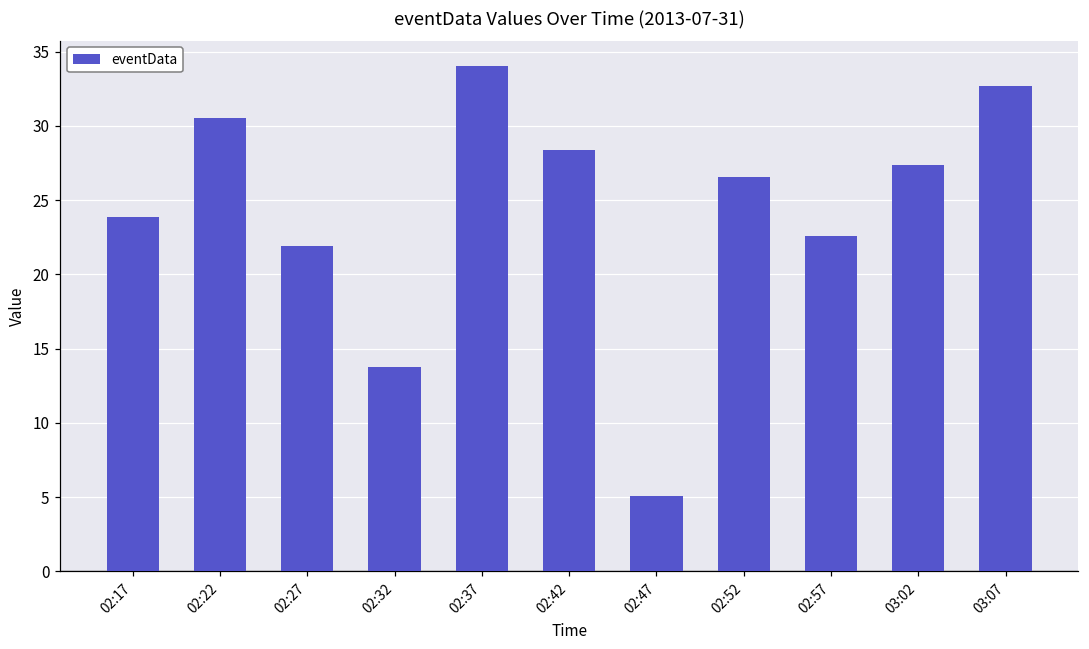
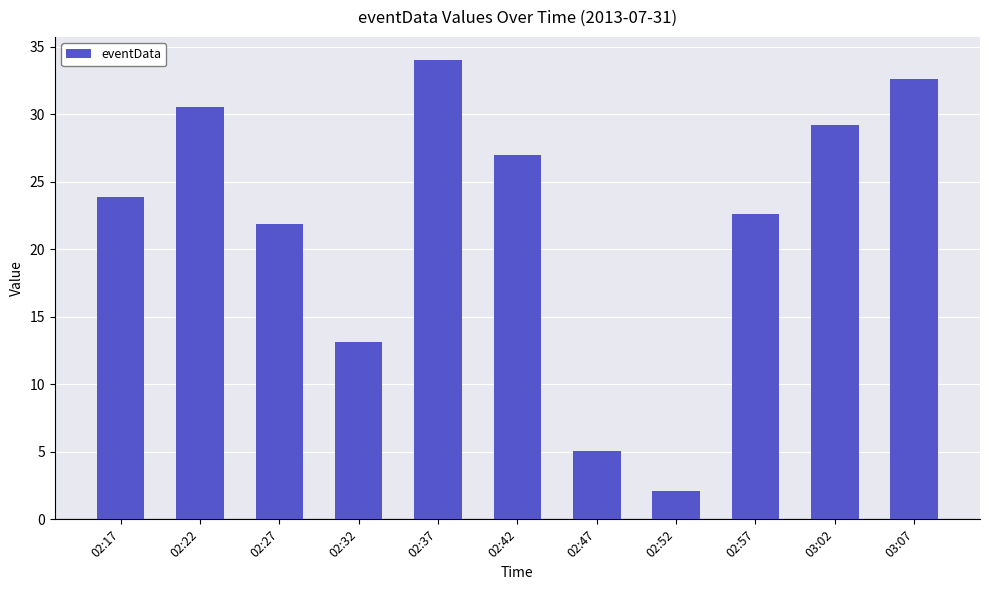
02:32: 13.8 -> 13.1
02:42: 28.4 -> 27.0
02:52: 26.6 -> 2.1
03:02: 27.4 -> 29.2
